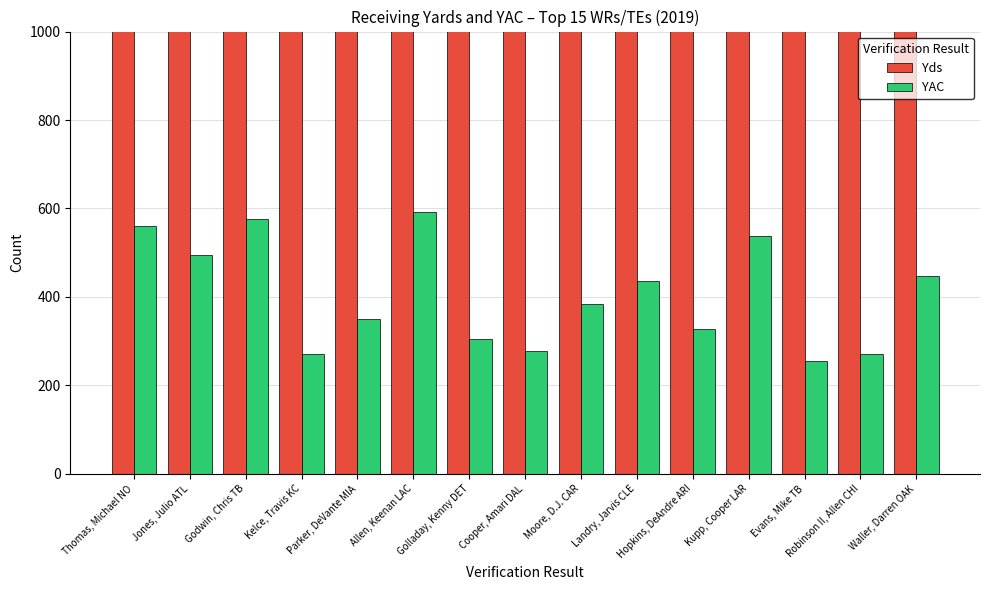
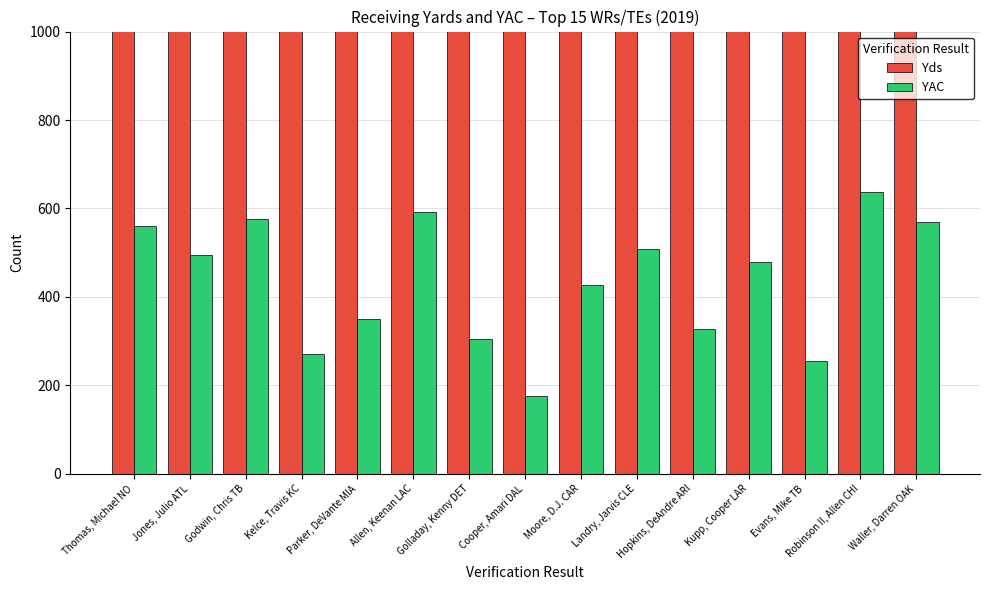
YAC, Cooper, Amari DAL: 280 -> 180
YAC, Moore, D.J. CAR: 380 -> 430
YAC, Landry, Jarvis CLE: 440 -> 510
YAC, Kupp, Cooper LAR: 540 -> 480
YAC, Robinson II, Allen CHI: 270 -> 640
YAC, Waller, Darren OAK: 450 -> 570
